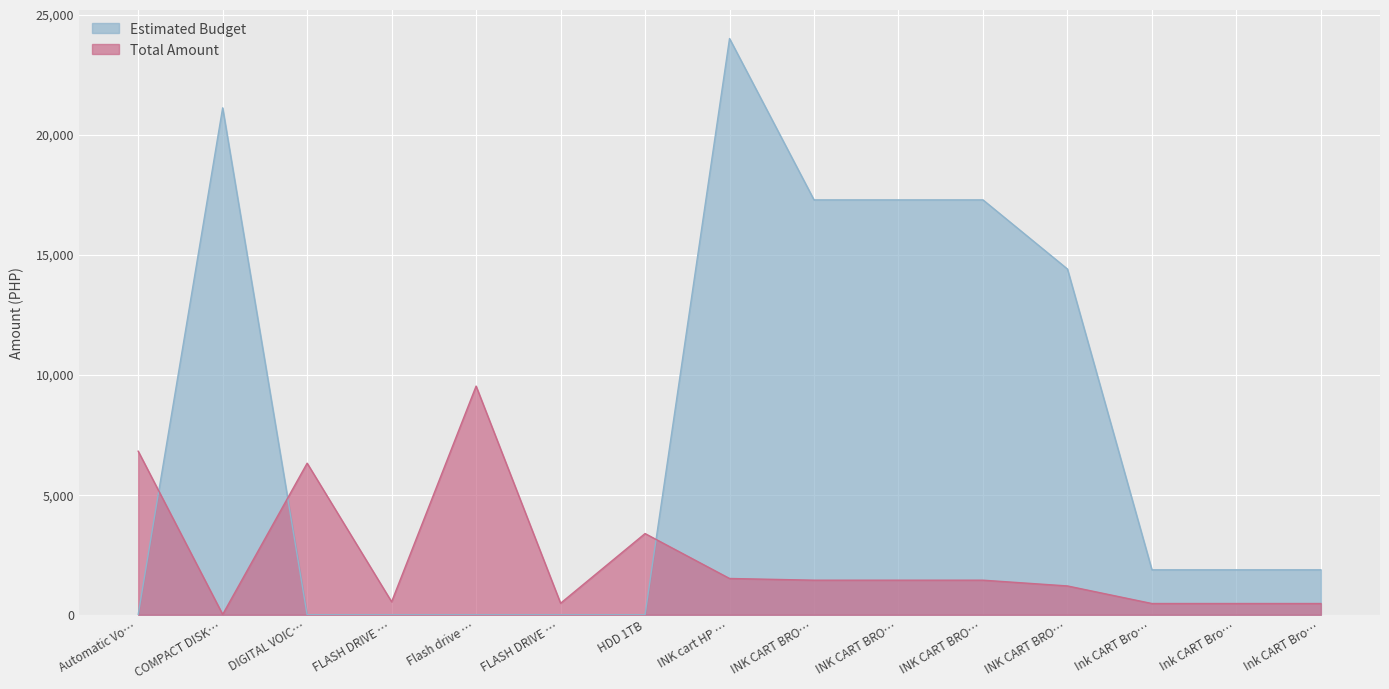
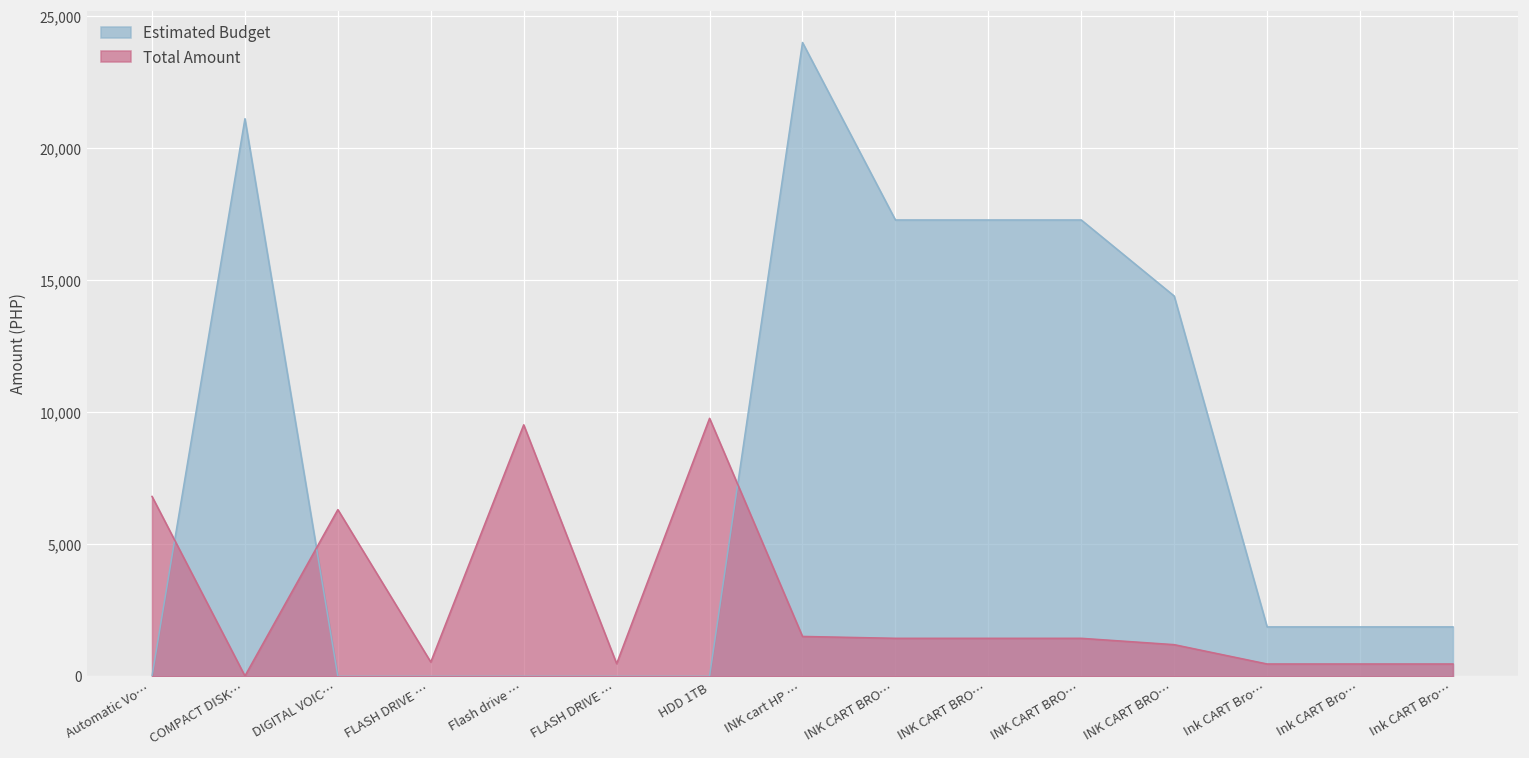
Total Amount, HDD 1TB: 3,400 -> 9,800
